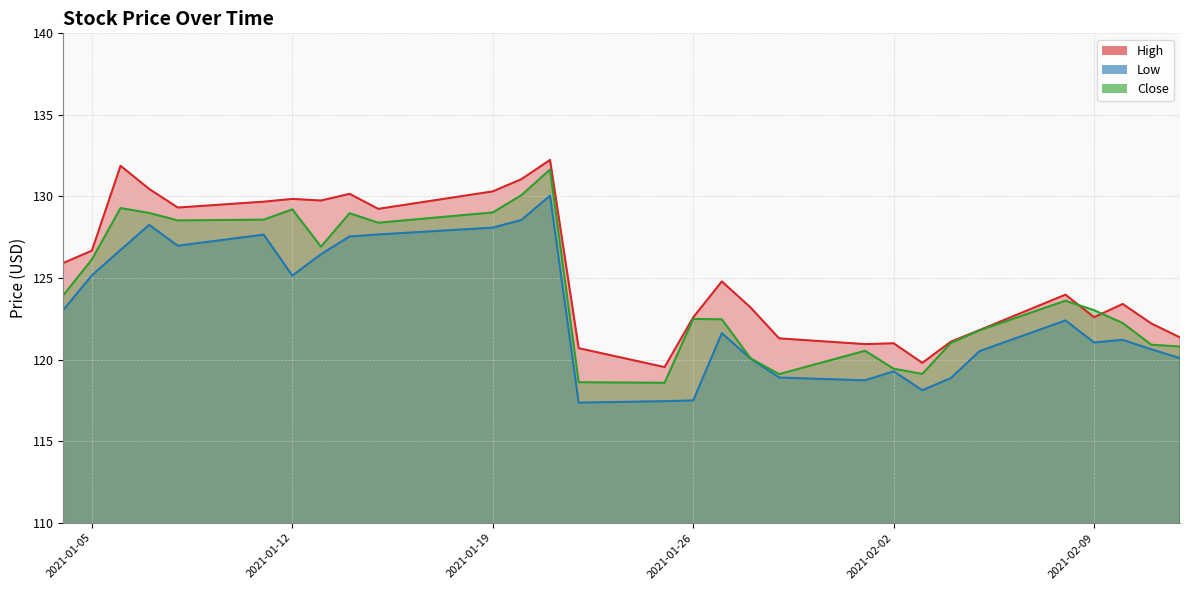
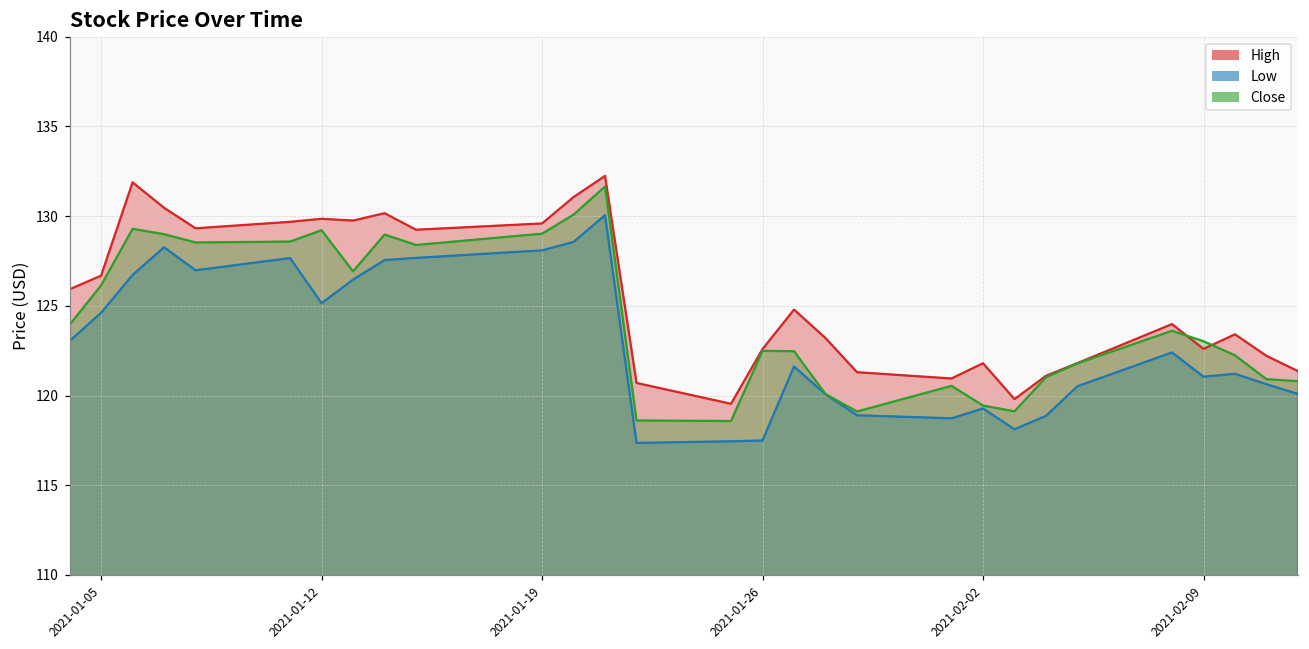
Low, 2021-01-05: 125.2 -> 124.6
High, 2021-01-19: 130.3 -> 129.6
High, 2021-02-02: 121.0 -> 121.8
